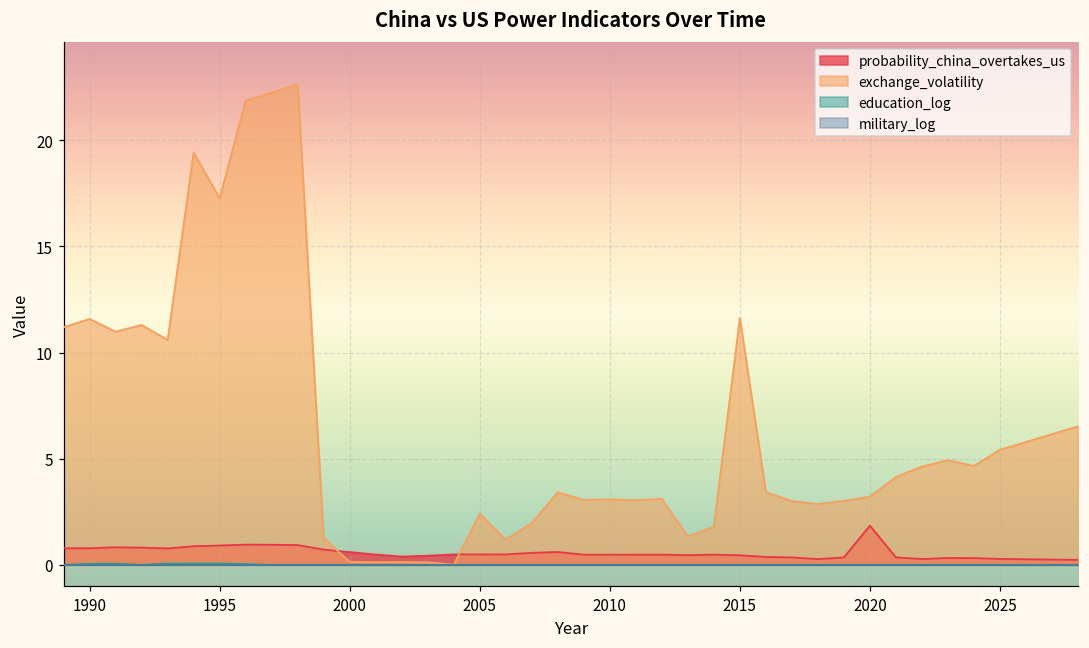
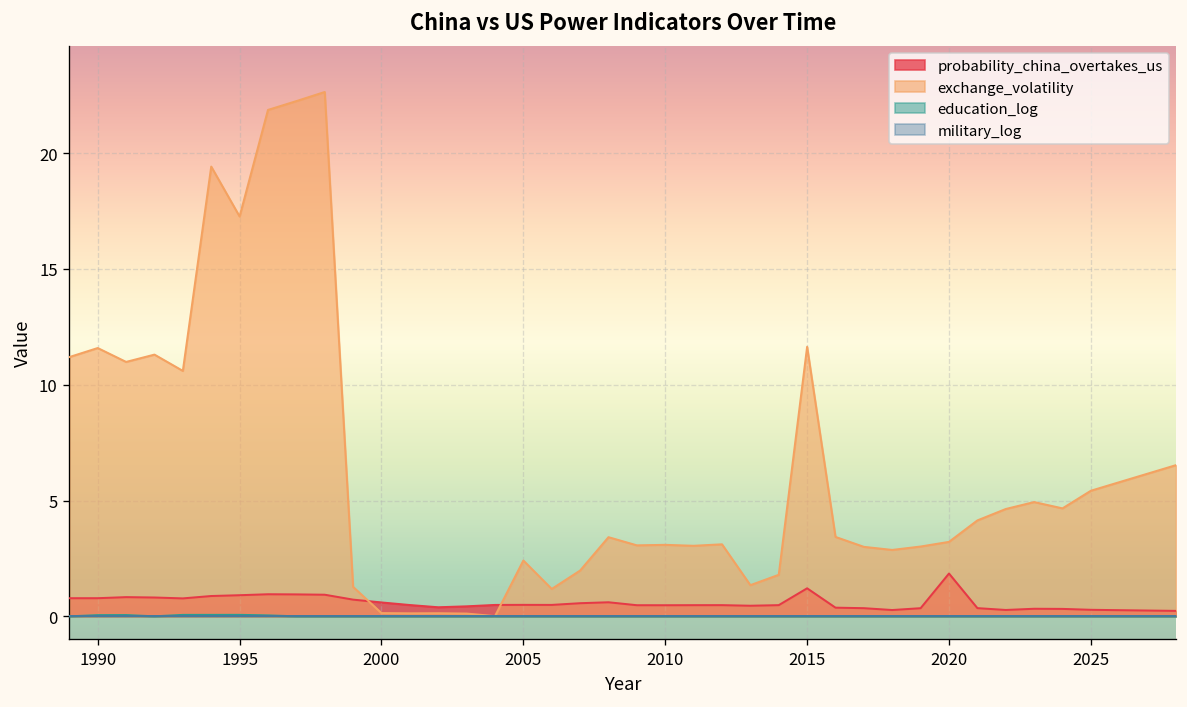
probability_china_overtakes_us, 2015: 0.5 -> 1.2
